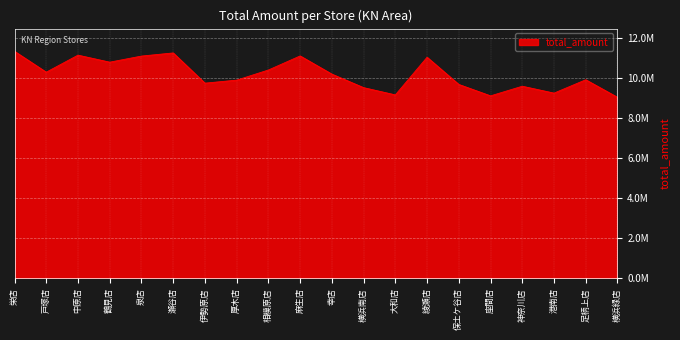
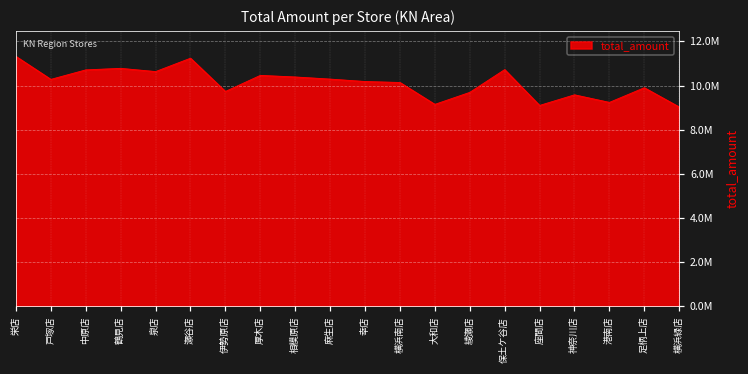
中原店: 11100000 -> 10700000
泉店: 11100000 -> 10600000
厚木店: 9900000 -> 10500000
麻生店: 11100000 -> 10300000
横浜南店: 9500000 -> 10100000
綾瀬店: 11000000 -> 9700000
保土ケ谷店: 9700000 -> 10700000
